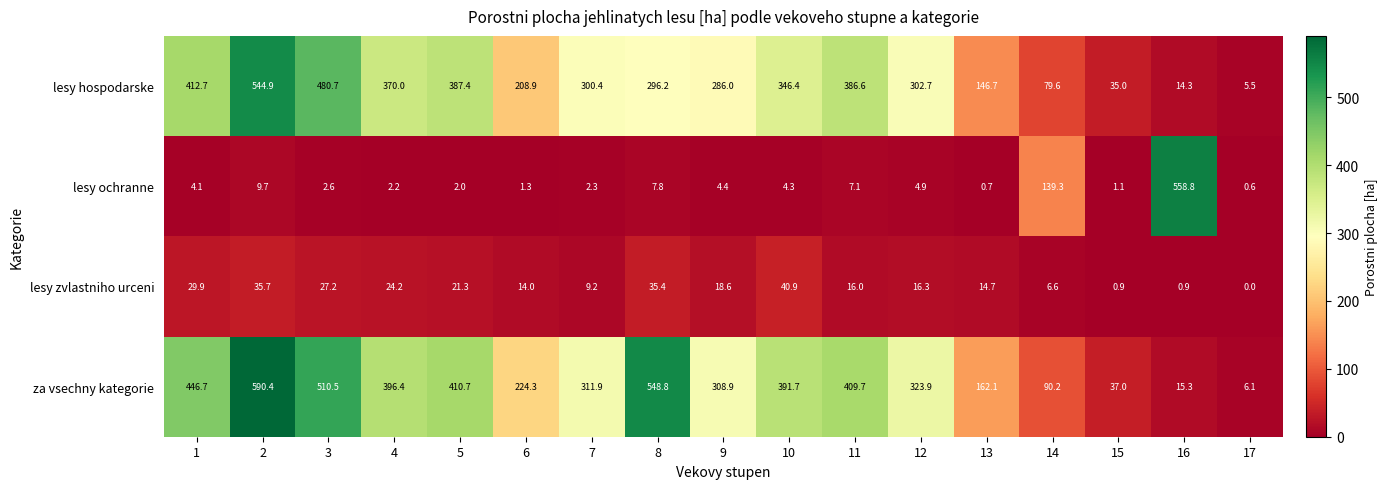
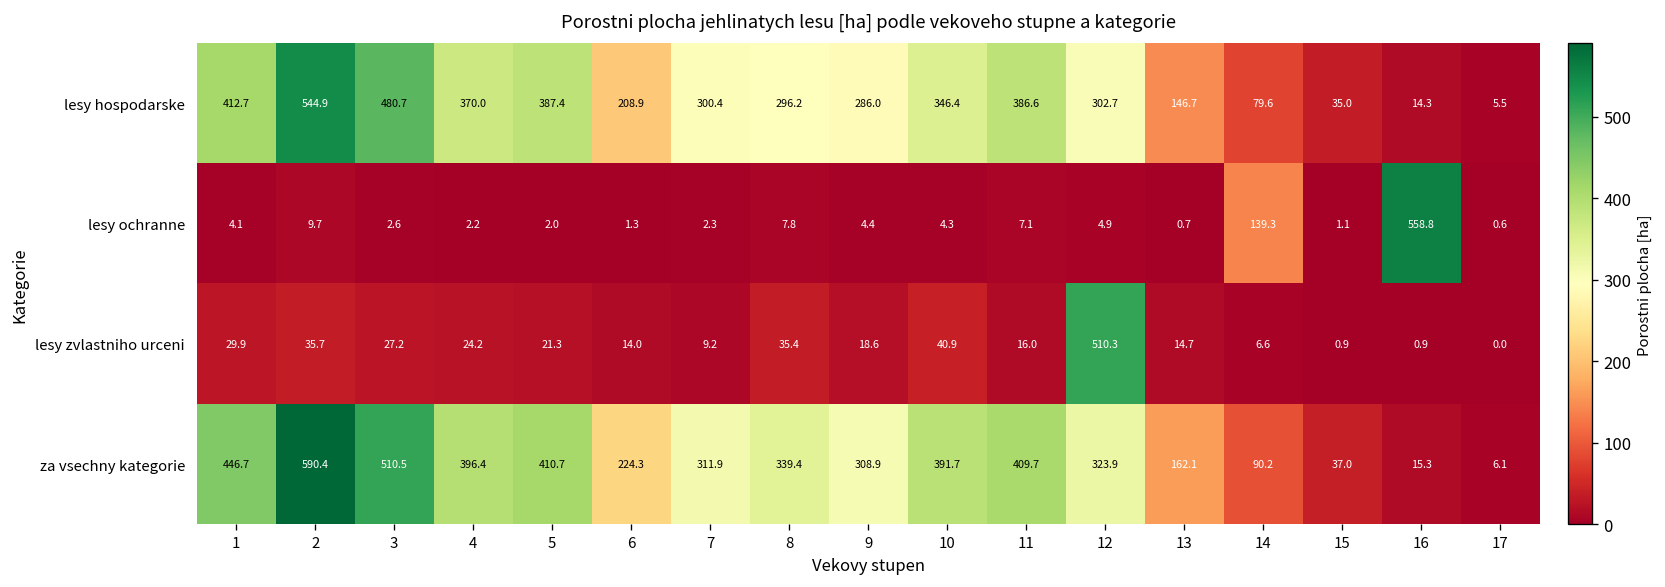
lesy zvlastniho urceni, 12: 16.3 -> 510.3
za vsechny kategorie, 8: 548.8 -> 339.4
